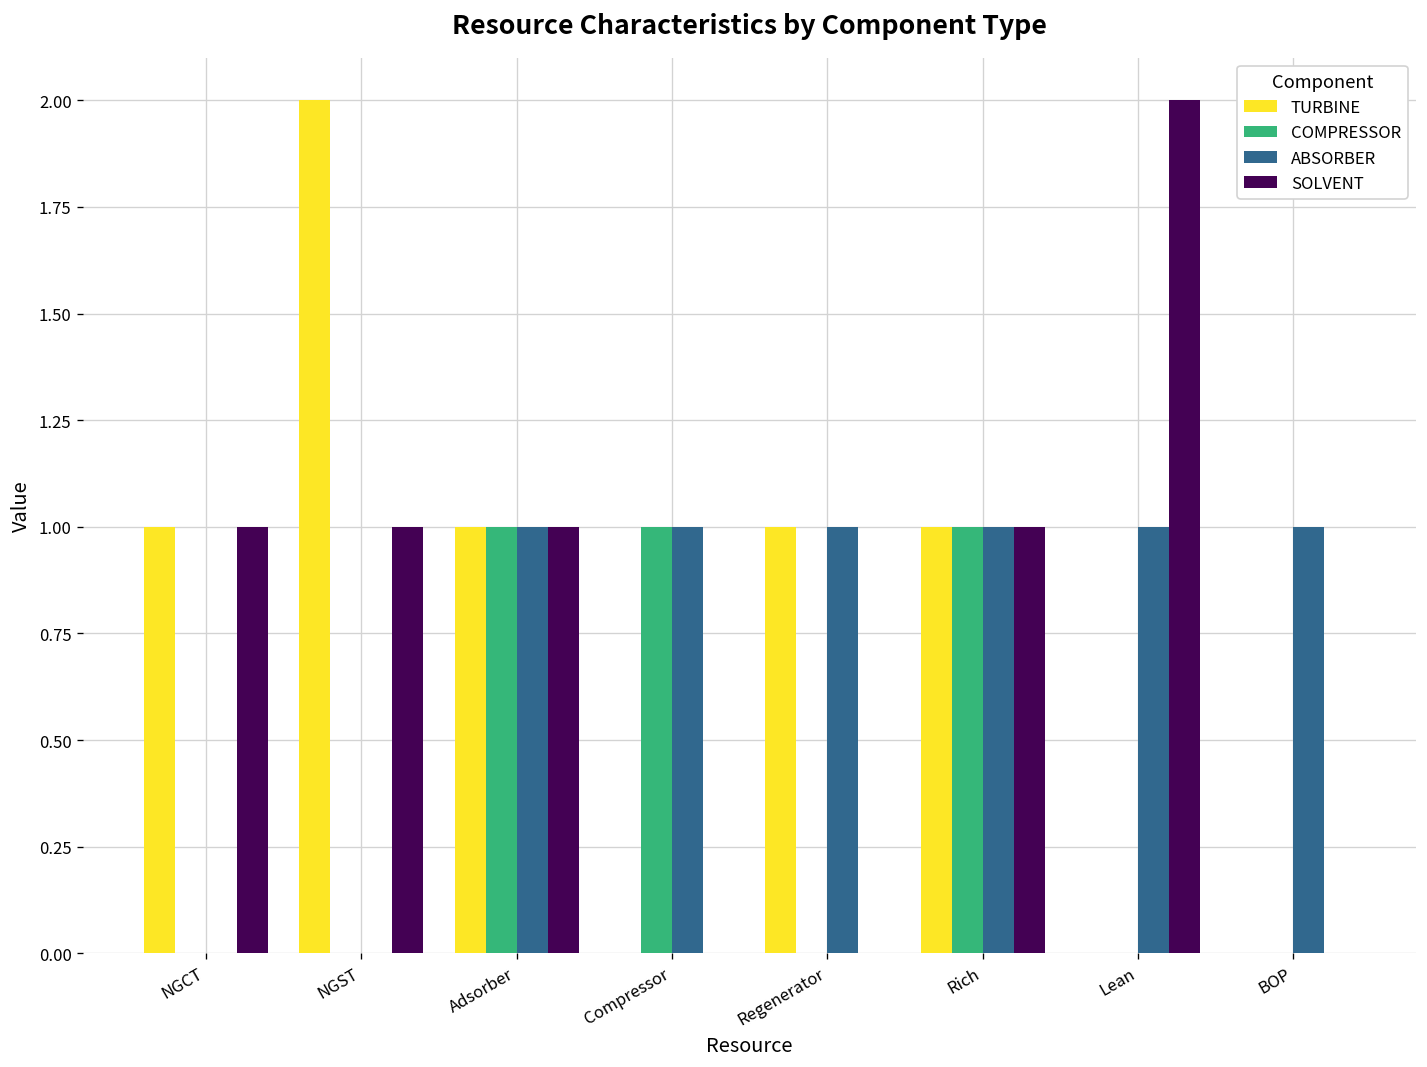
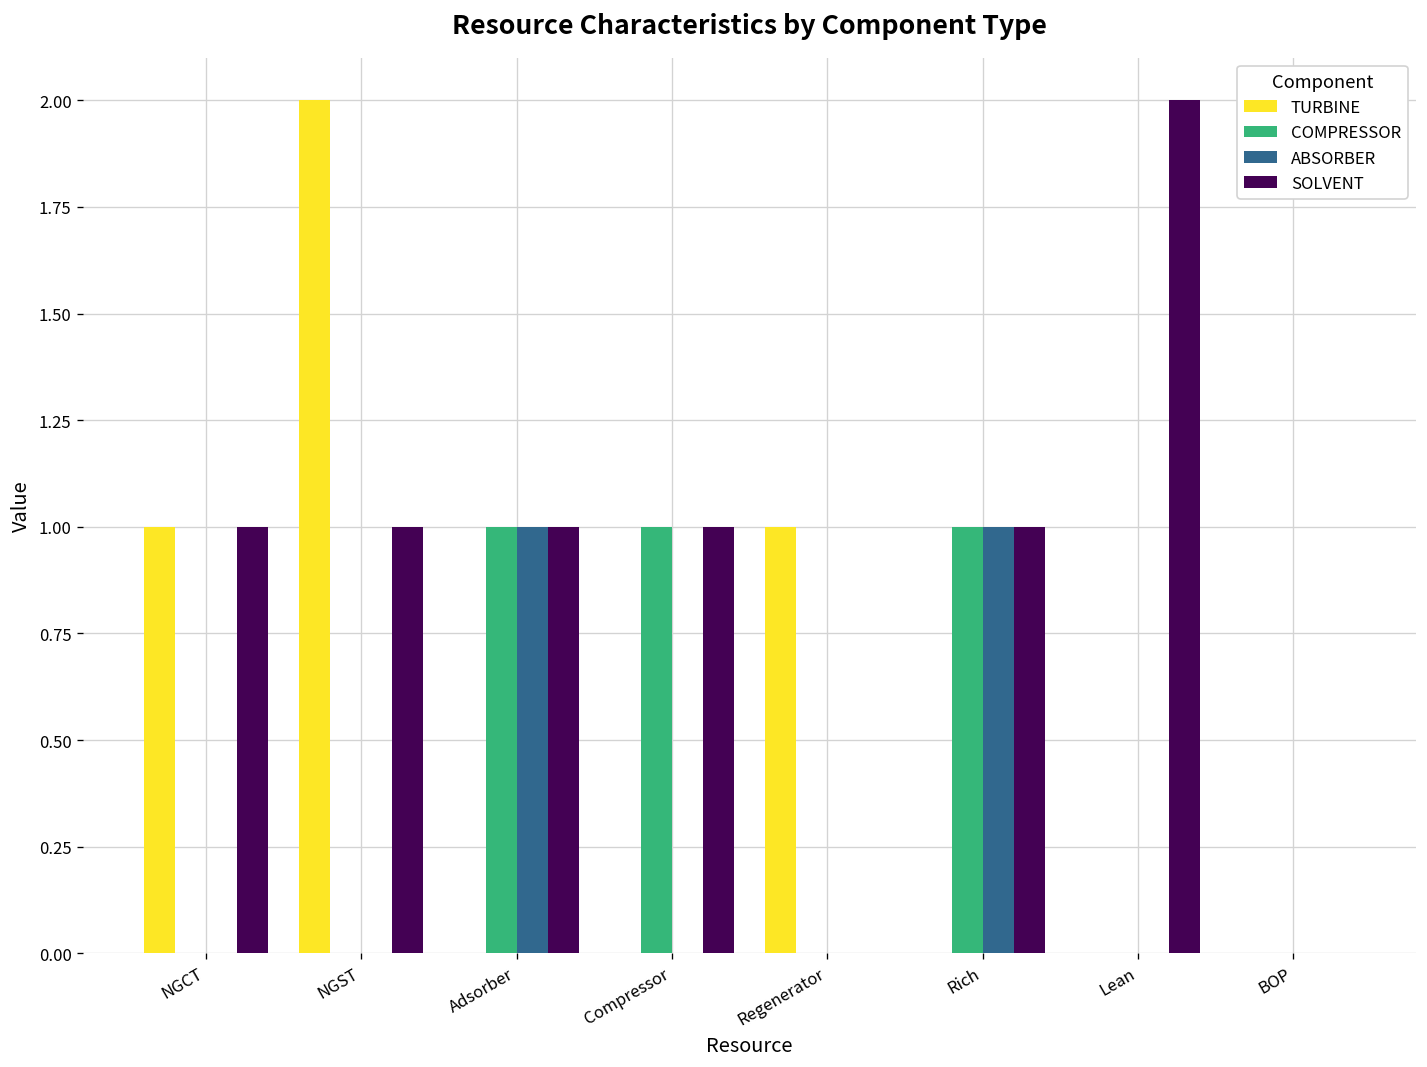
TURBINE, Adsorber: 1 -> 0
ABSORBER, Compressor: 1 -> 0
SOLVENT, Compressor: 0 -> 1
ABSORBER, Regenerator: 1 -> 0
TURBINE, Rich: 1 -> 0
ABSORBER, Lean: 1 -> 0
ABSORBER, BOP: 1 -> 0
